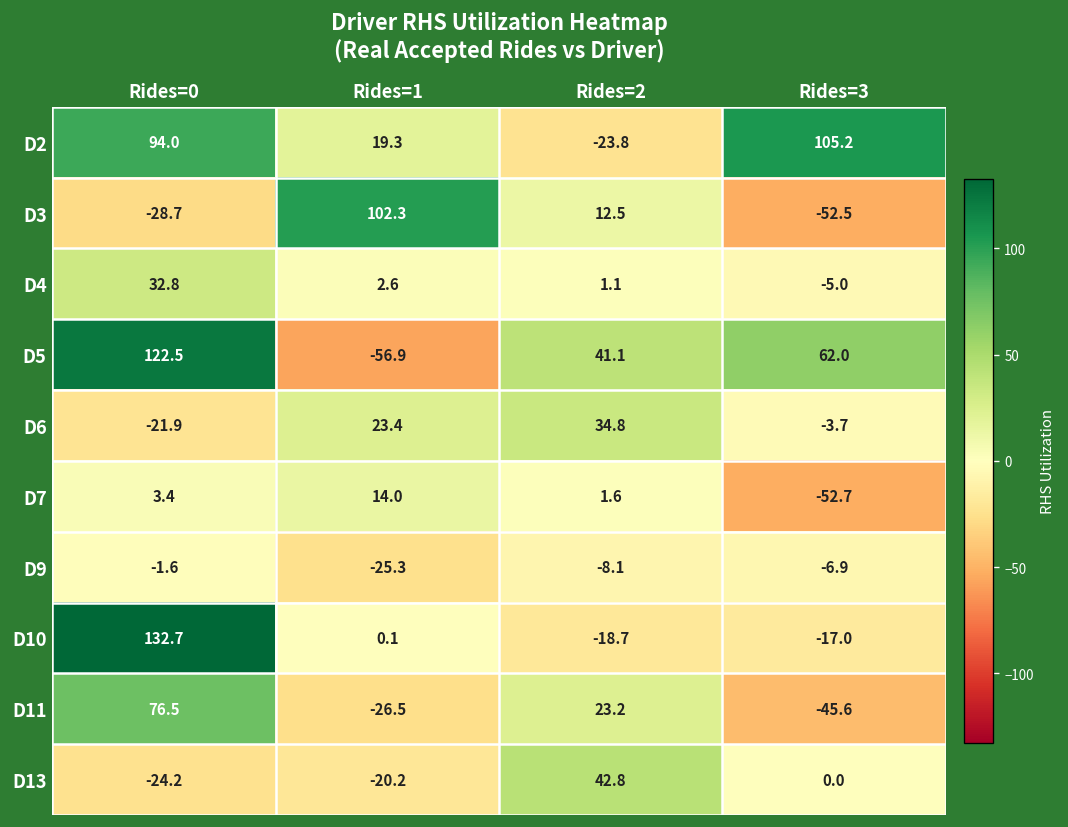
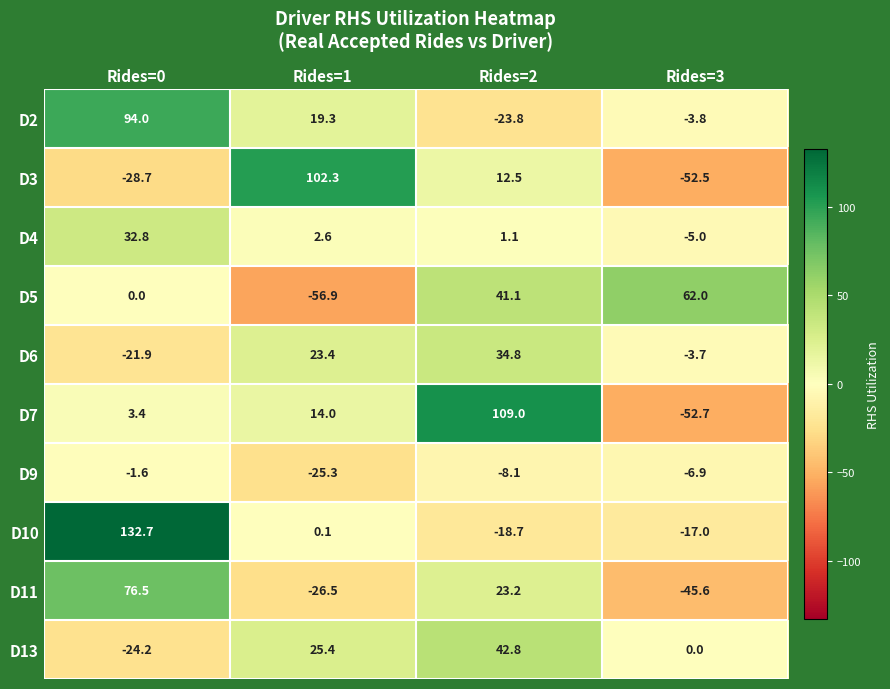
D2, Rides=3: 105.2 -> -3.8
D5, Rides=0: 122.5 -> 0.0
D7, Rides=2: 1.6 -> 109.0
D13, Rides=1: -20.2 -> 25.4
